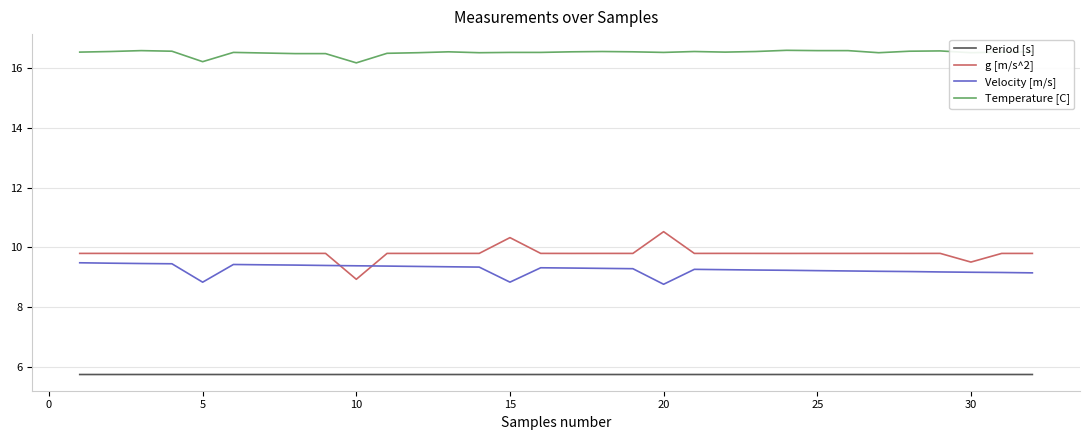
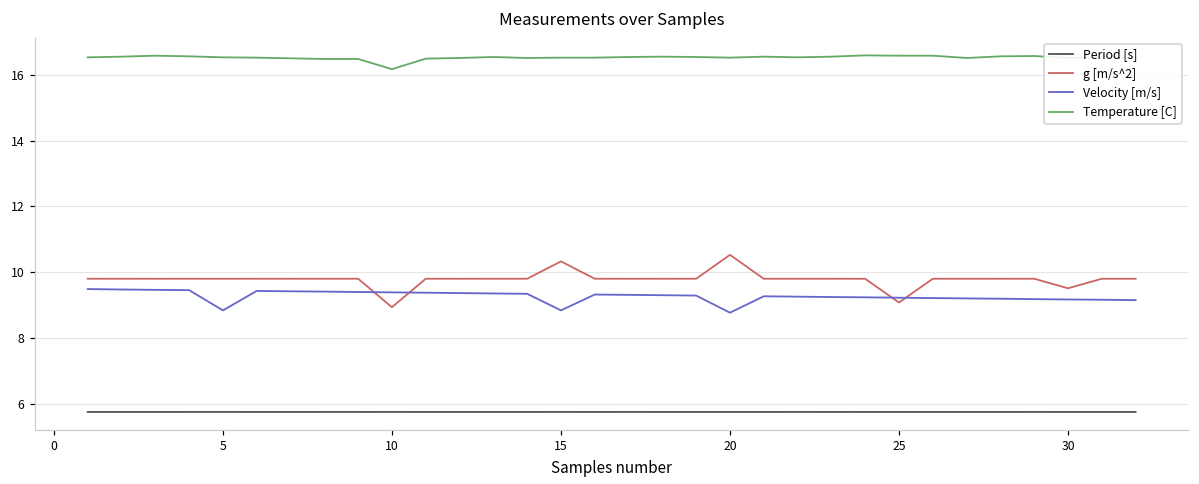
Temperature [C], 5: 16.2 -> 16.5
g [m/s^2], 25: 9.8 -> 9.1
